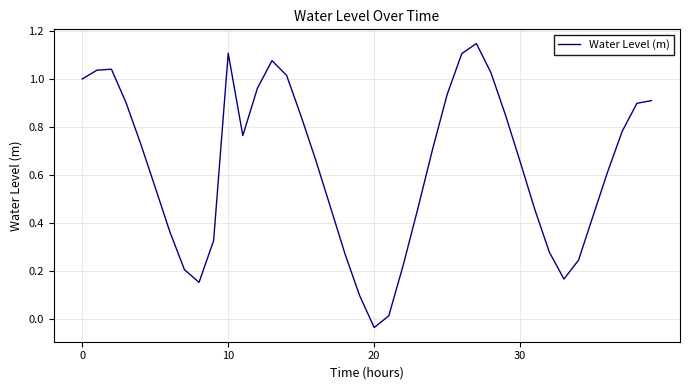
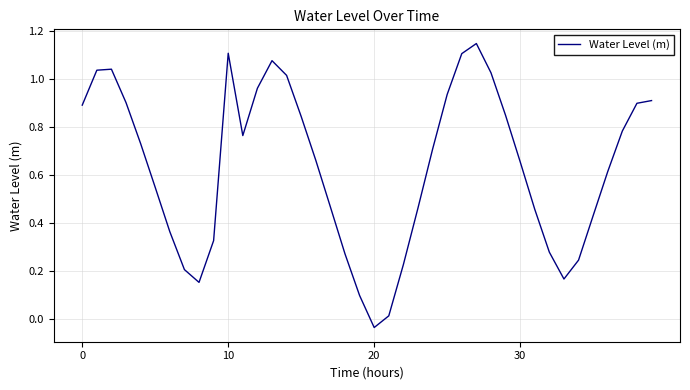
0: 1.00 -> 0.89
